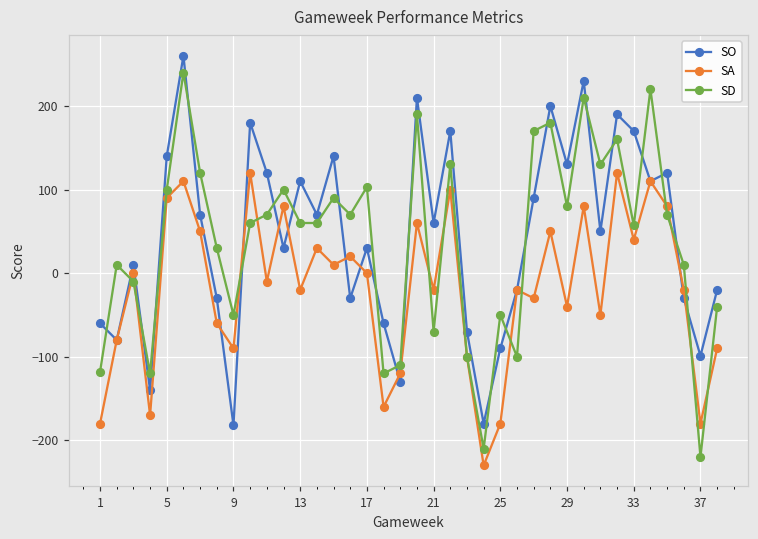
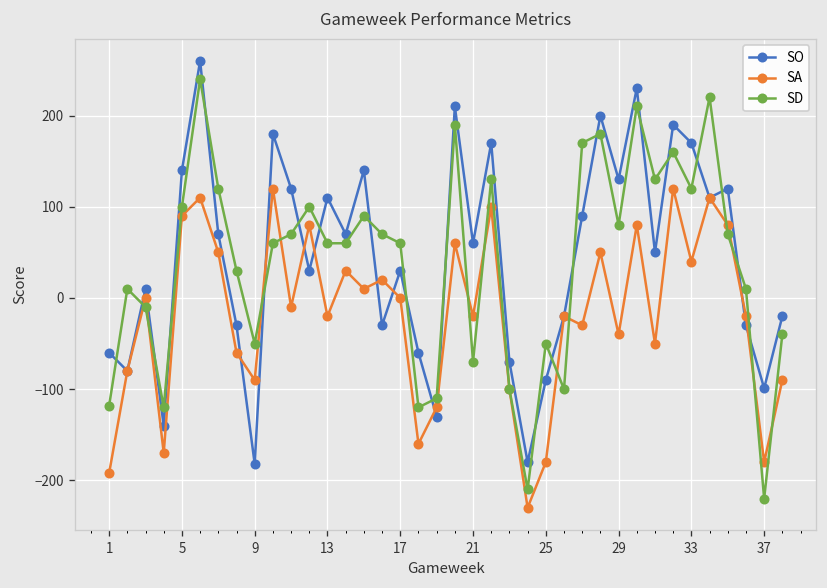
SA, 1: -180 -> -190
SD, 17: 100 -> 60
SD, 33: 60 -> 120
